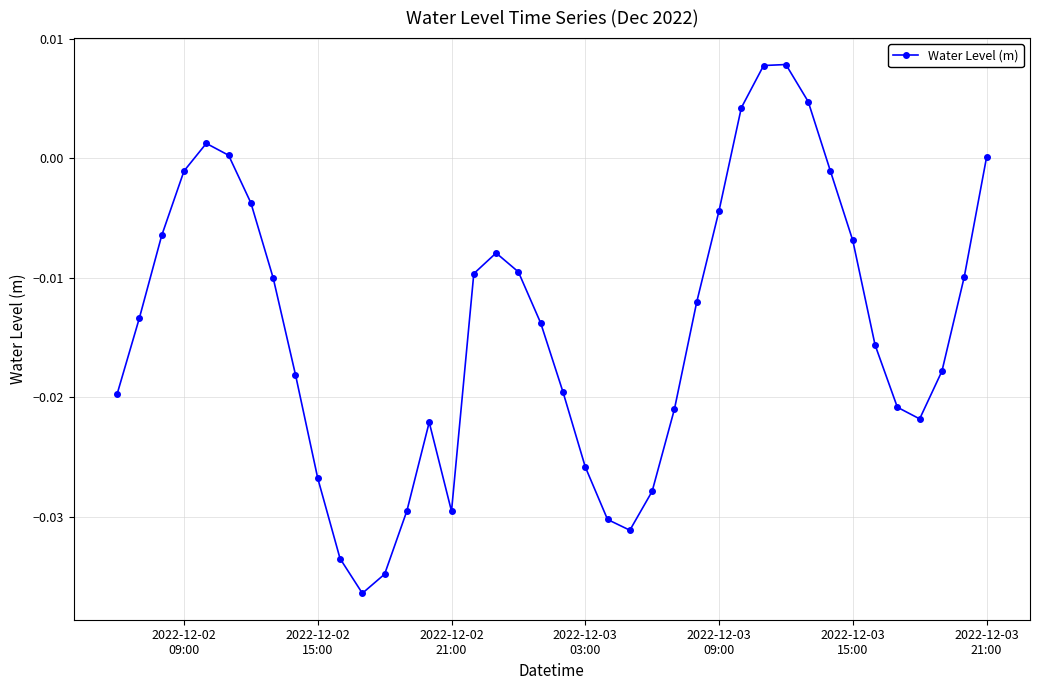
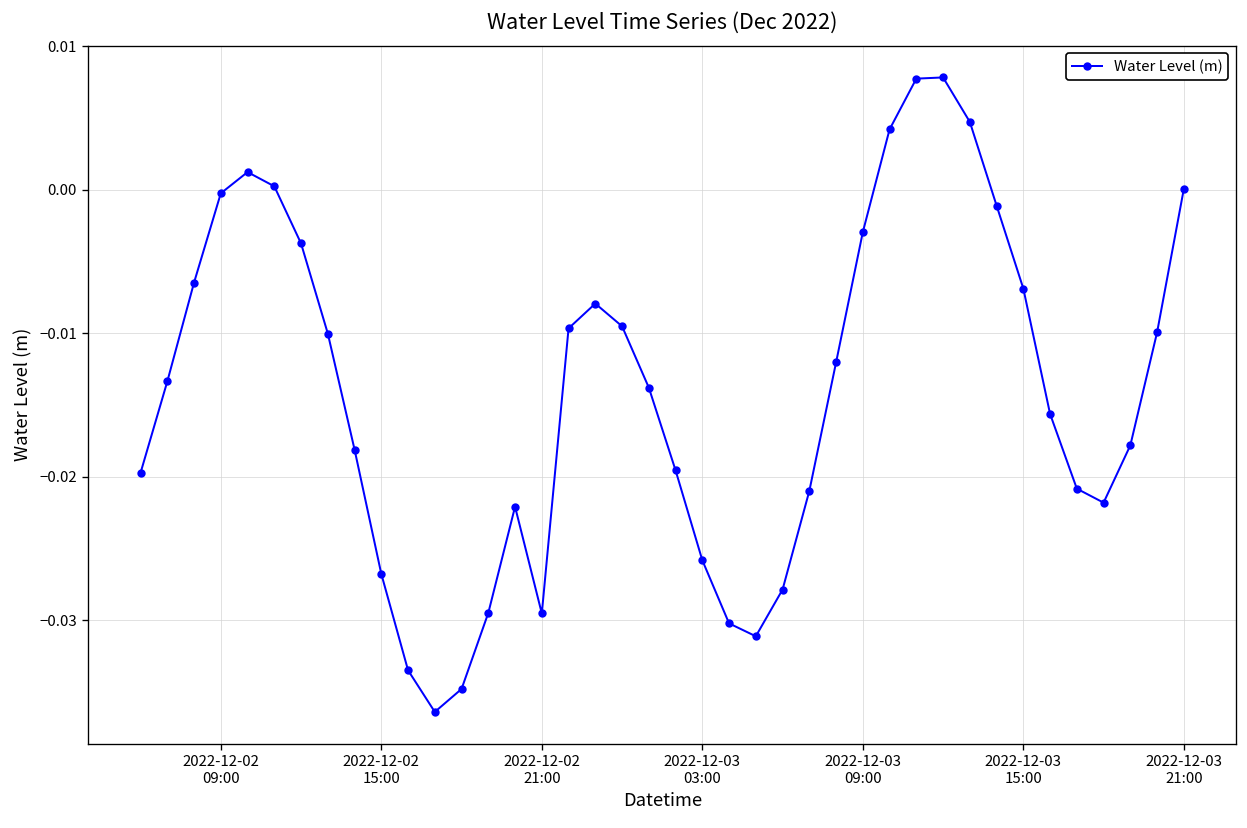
2022-12-02 09:00: -0.0011 -> -0.0002
2022-12-03 09:00: -0.0044 -> -0.0030
